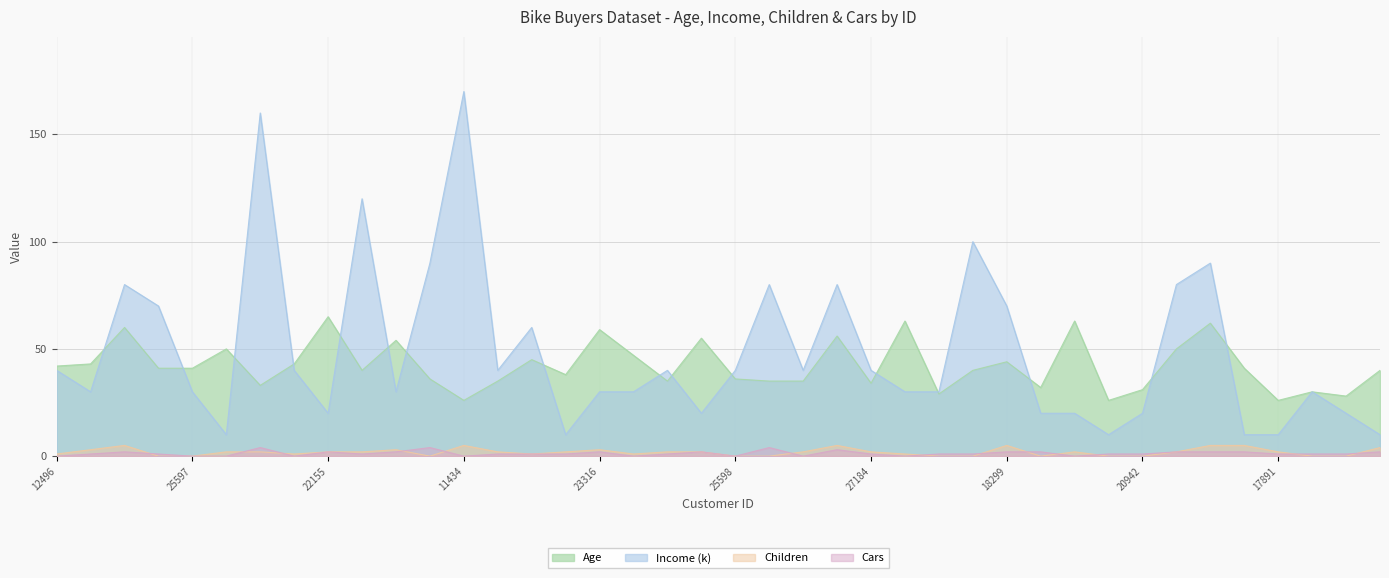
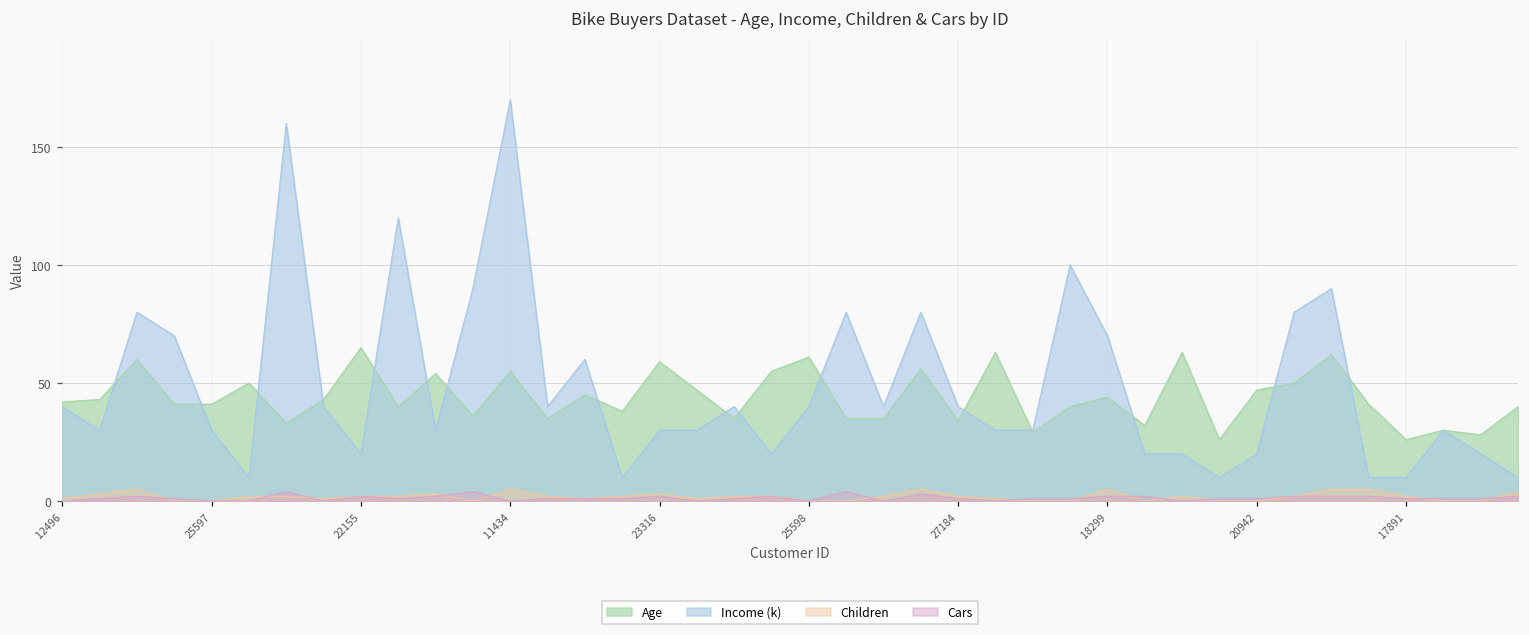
Age, 11434: 26 -> 55
Age, 25598: 36 -> 61
Age, 20942: 31 -> 47
